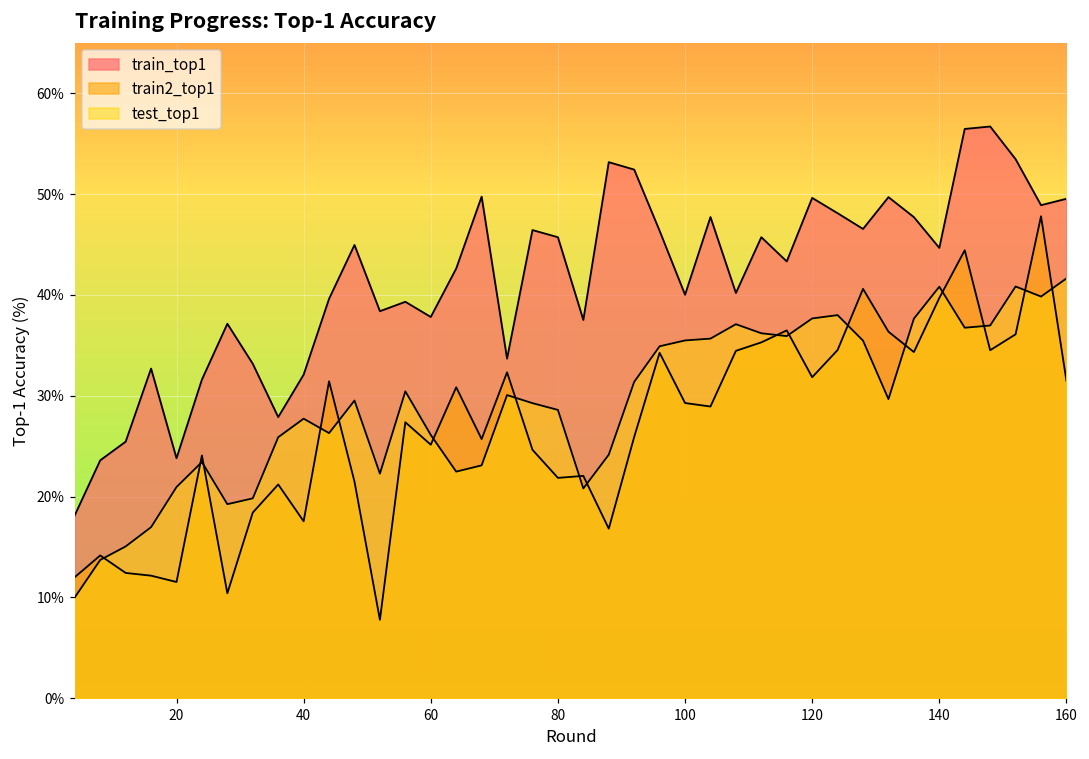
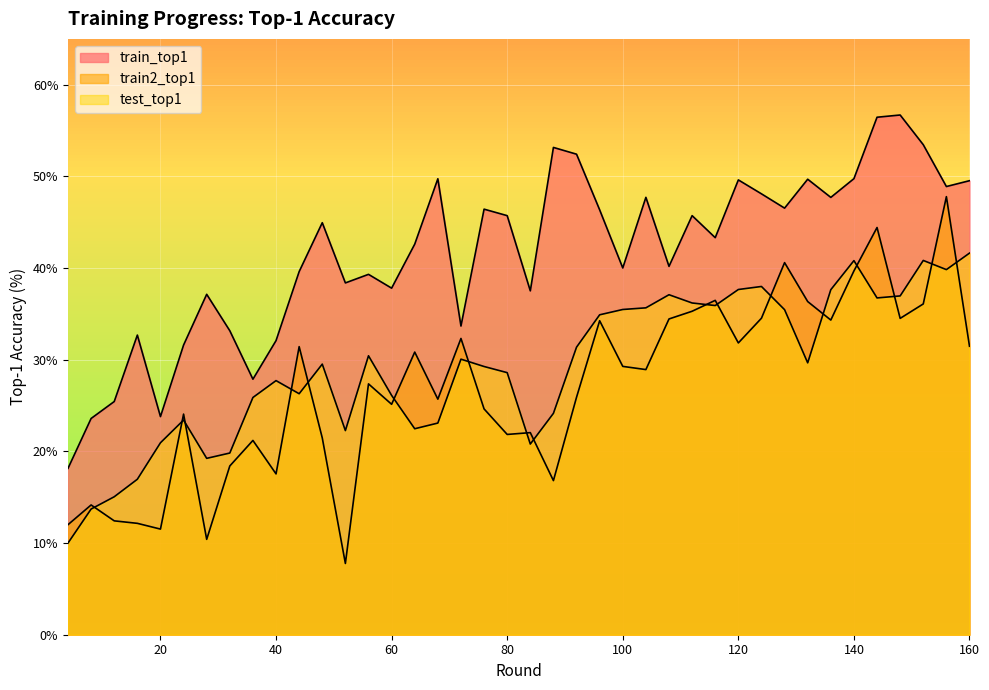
train_top1, 140: 45% -> 50%
